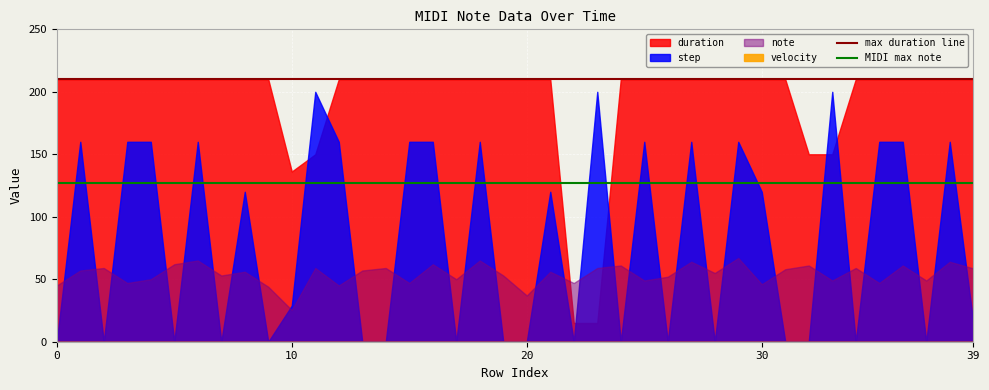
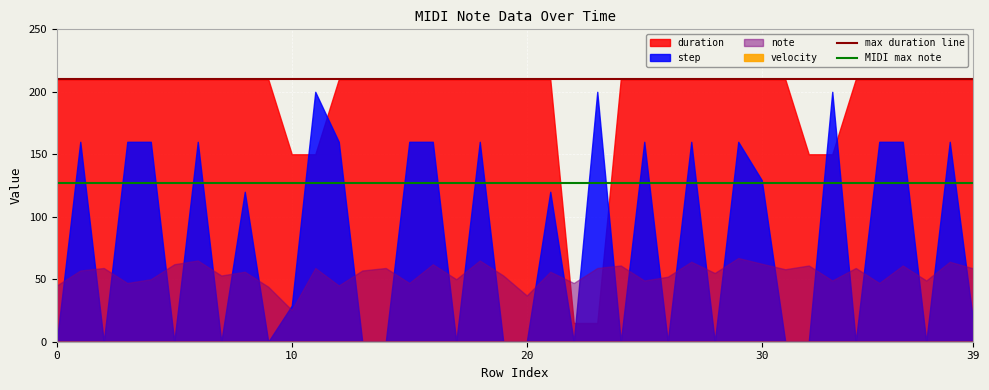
duration, 10: 136 -> 150
step, 30: 120 -> 129
note, 30: 46 -> 62
